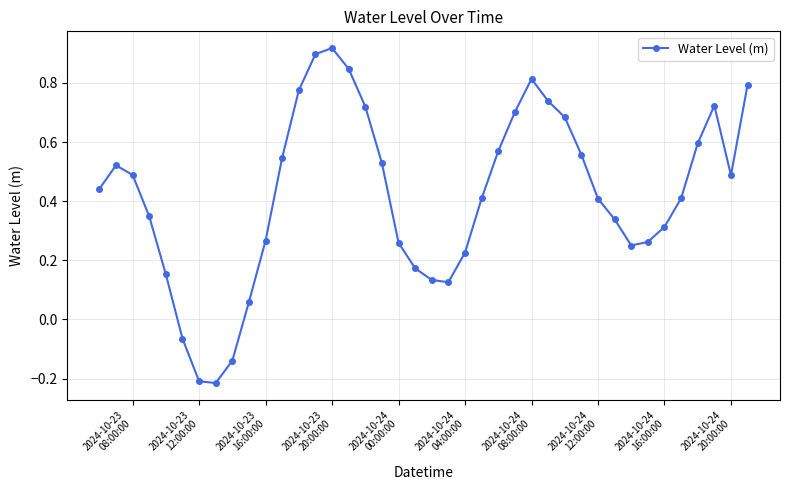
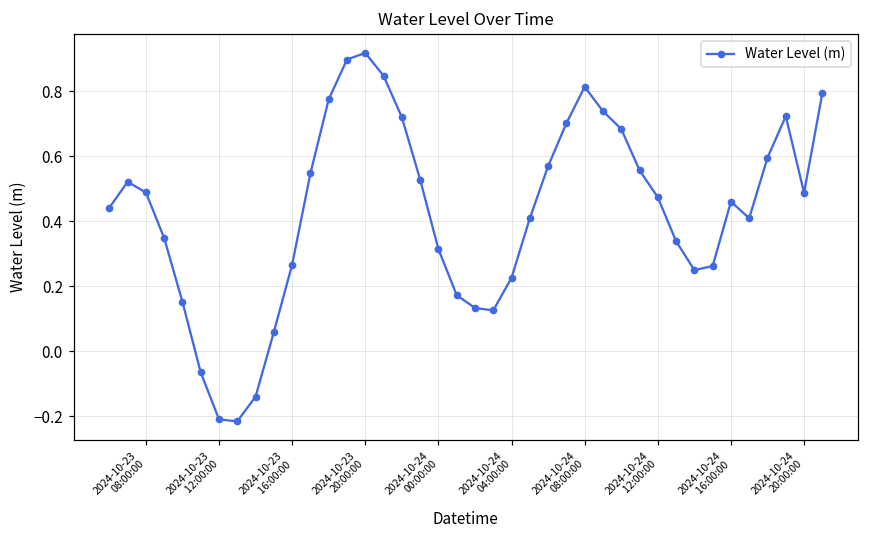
2024-10-24 00:00:00: 0.26 -> 0.31
2024-10-24 12:00:00: 0.41 -> 0.47
2024-10-24 16:00:00: 0.31 -> 0.46
